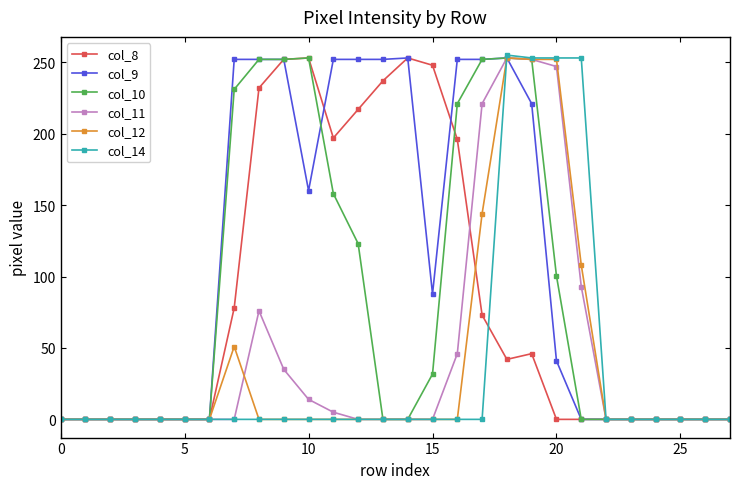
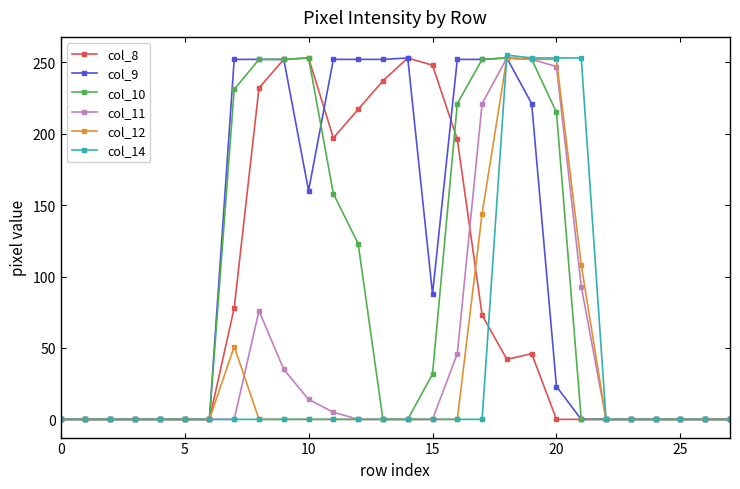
col_9, 20: 41 -> 23
col_10, 20: 100 -> 215
